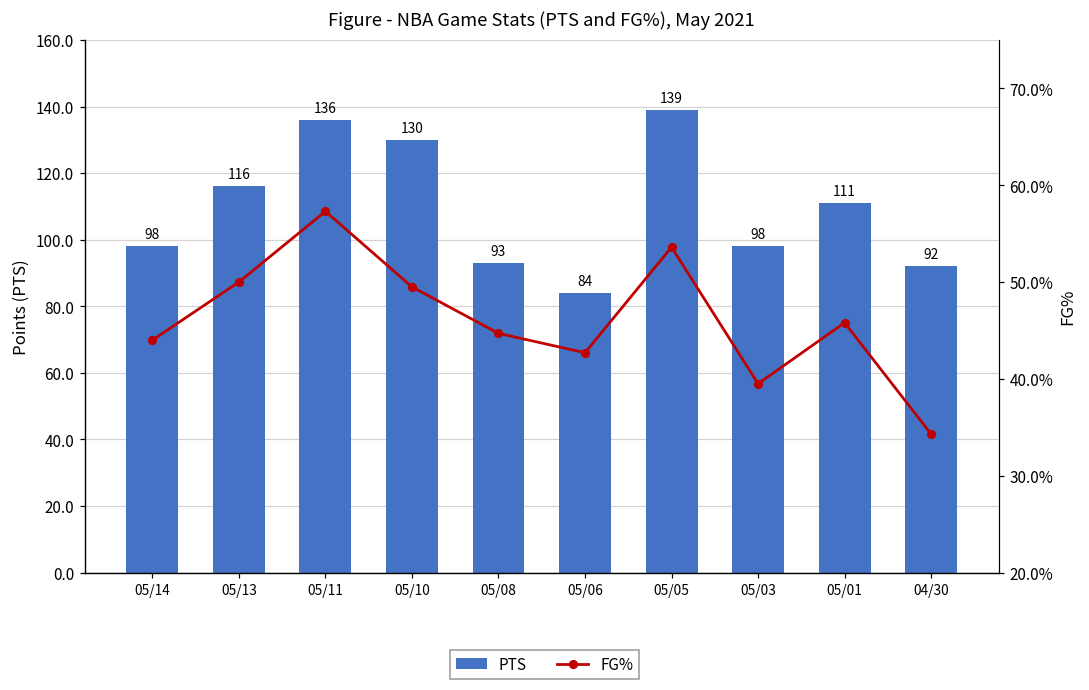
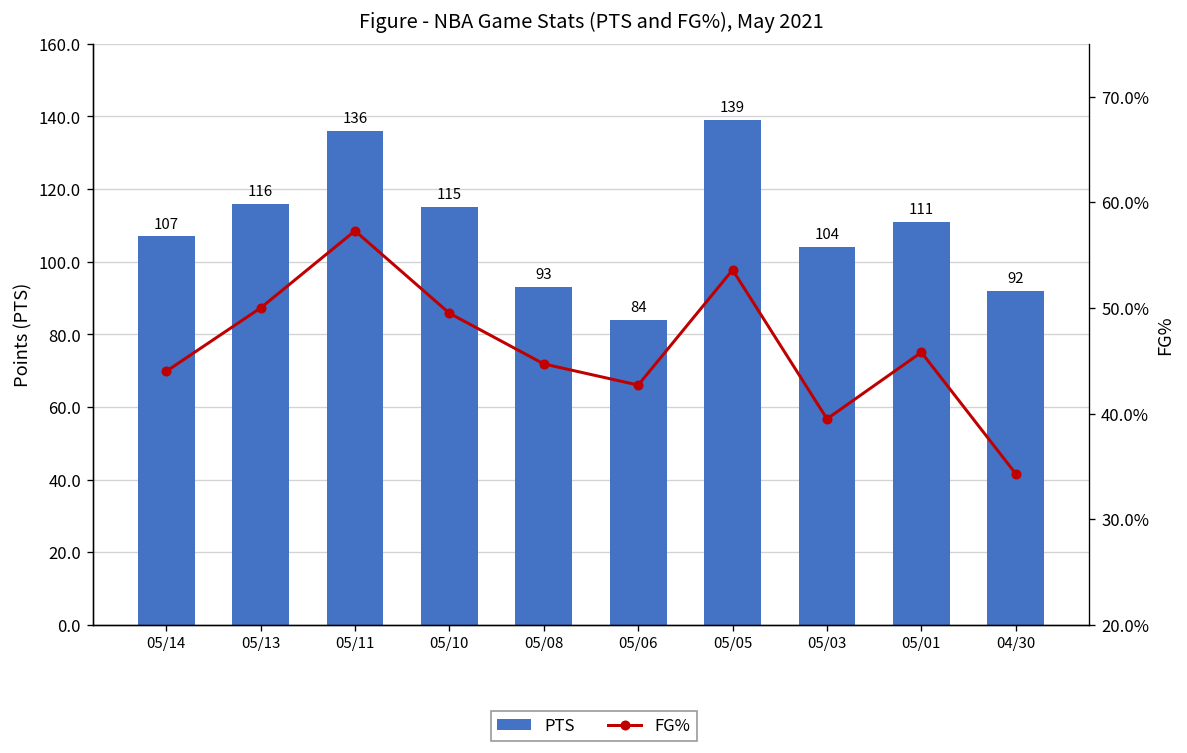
PTS, 05/14: 98 -> 107
PTS, 05/10: 130 -> 115
PTS, 05/03: 98 -> 104
